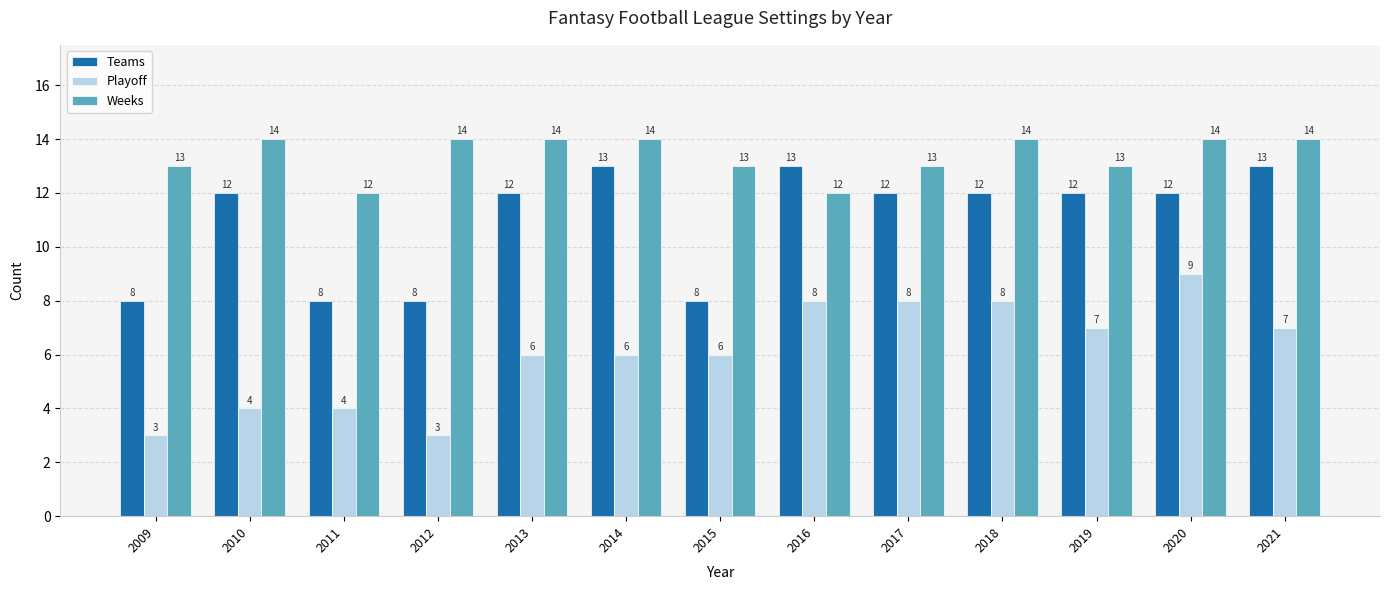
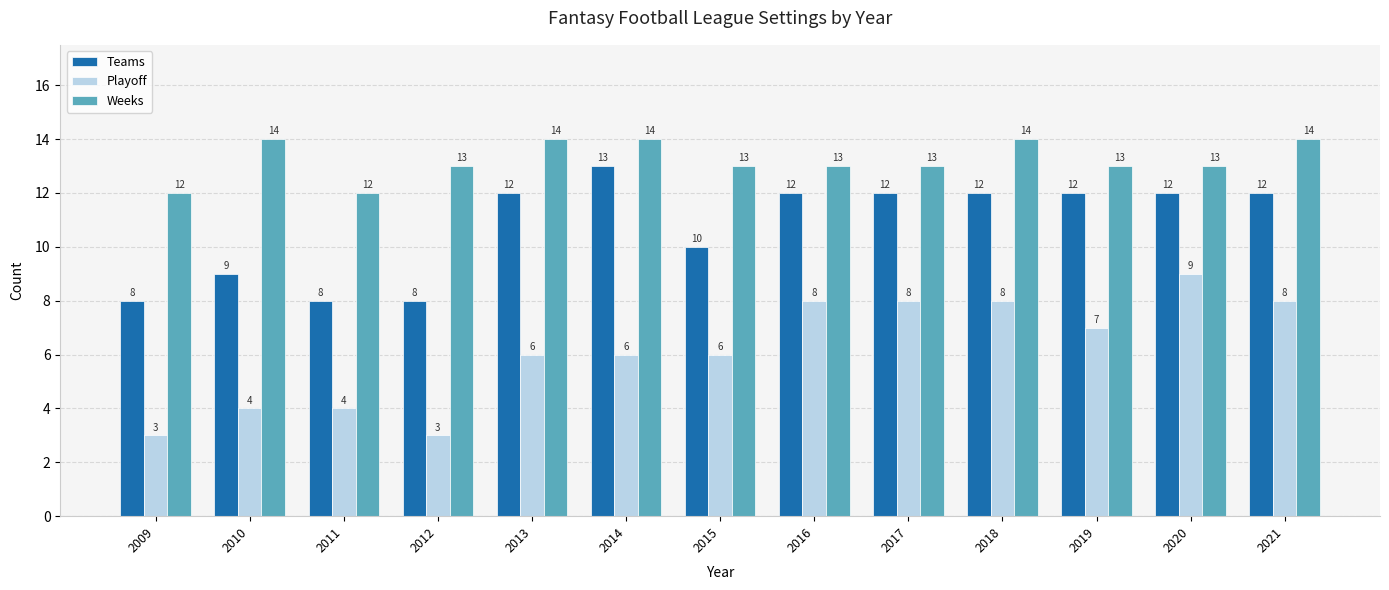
Weeks, 2009: 13 -> 12
Teams, 2010: 12 -> 9
Weeks, 2012: 14 -> 13
Teams, 2015: 8 -> 10
Teams, 2016: 13 -> 12
Weeks, 2016: 12 -> 13
Weeks, 2020: 14 -> 13
Teams, 2021: 13 -> 12
Playoff, 2021: 7 -> 8
